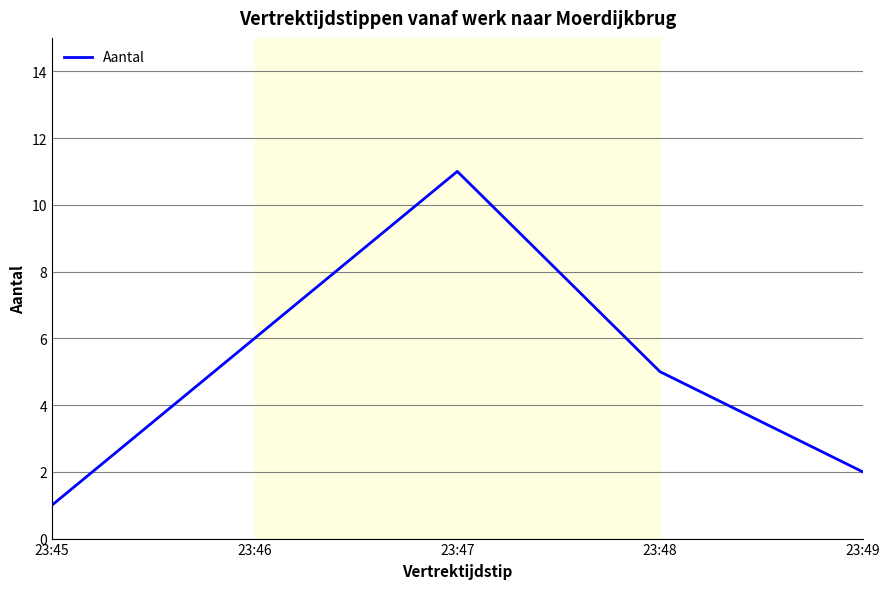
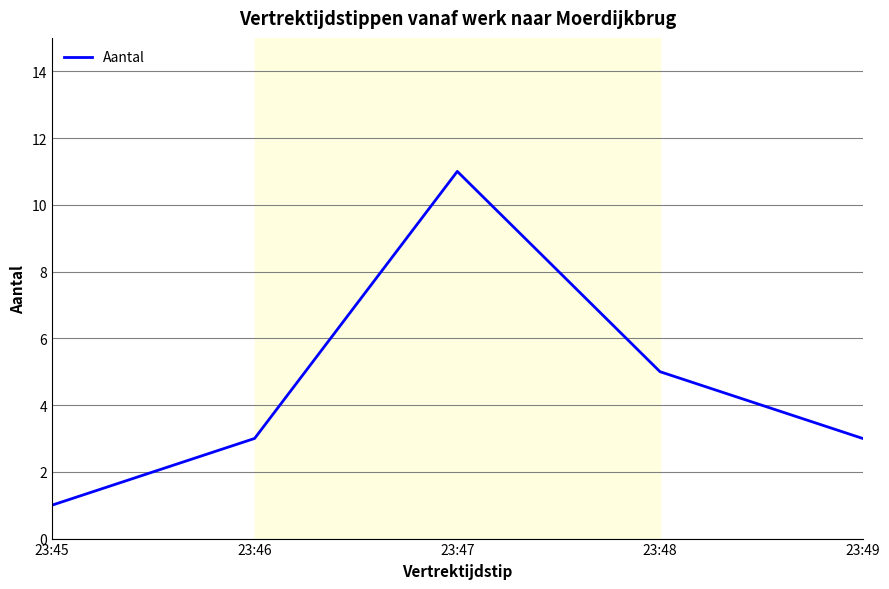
23:46: 6 -> 3
23:49: 2 -> 3
